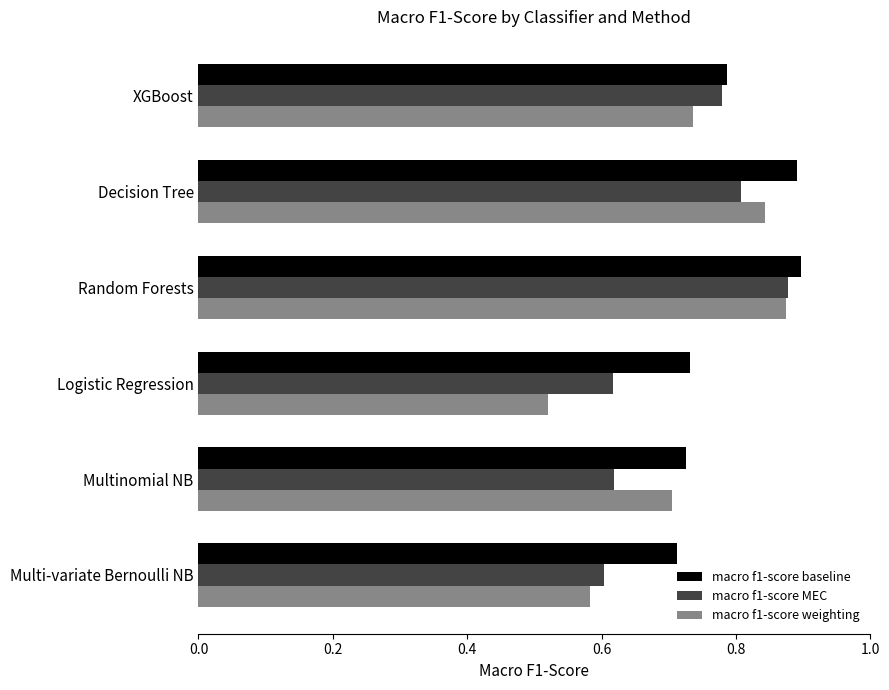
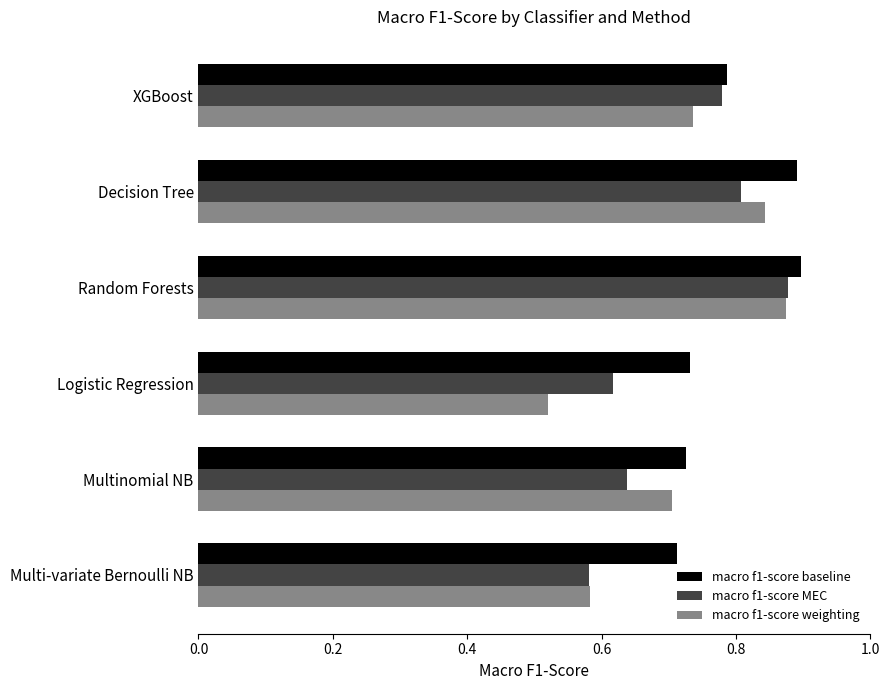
macro f1-score MEC, Multinomial NB: 0.62 -> 0.64
macro f1-score MEC, Multi-variate Bernoulli NB: 0.60 -> 0.58
